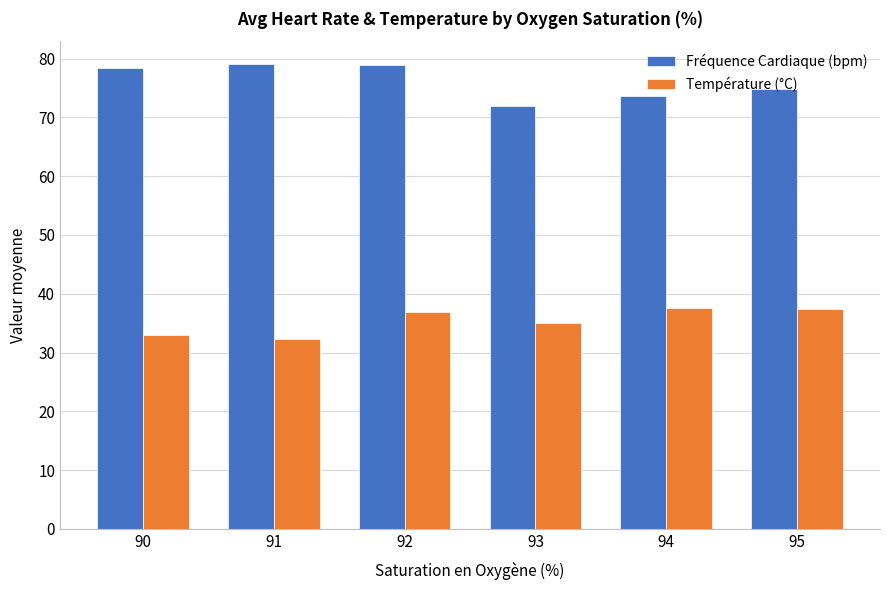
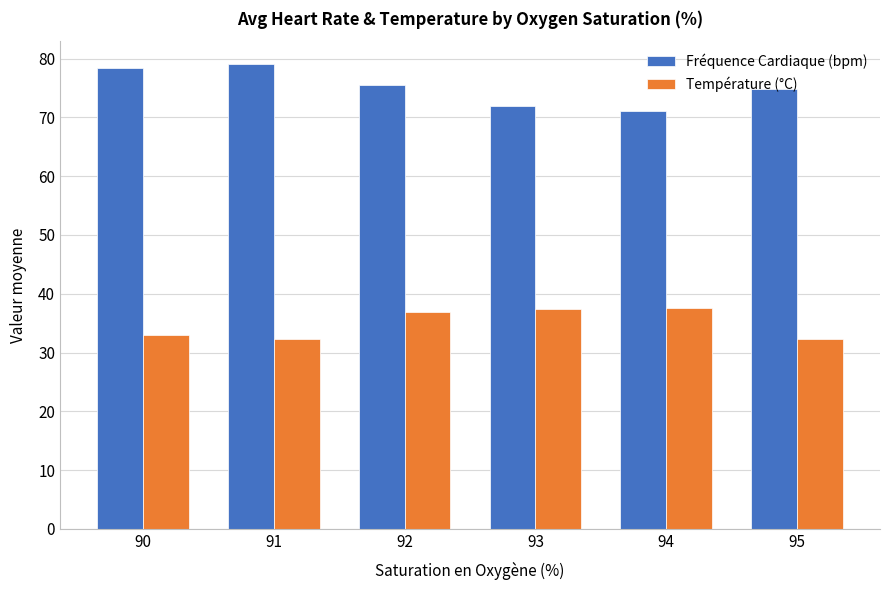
Fréquence Cardiaque (bpm), 92: 79 -> 76
Température (°C), 93: 35 -> 37
Fréquence Cardiaque (bpm), 94: 74 -> 71
Température (°C), 95: 37 -> 32
